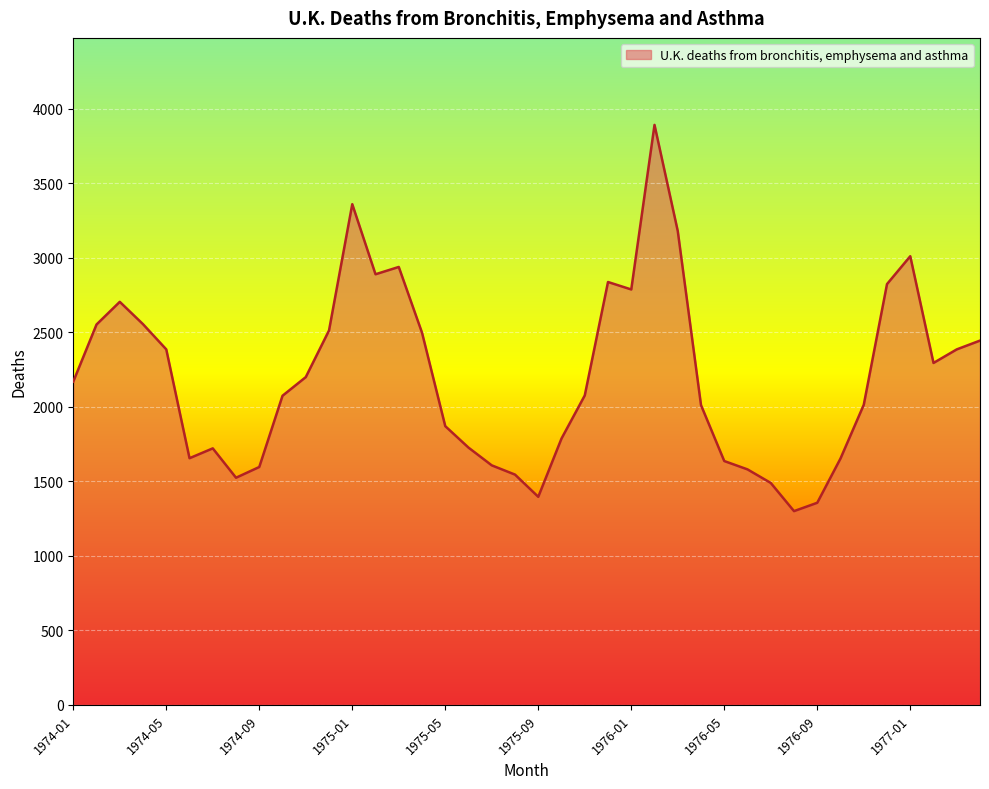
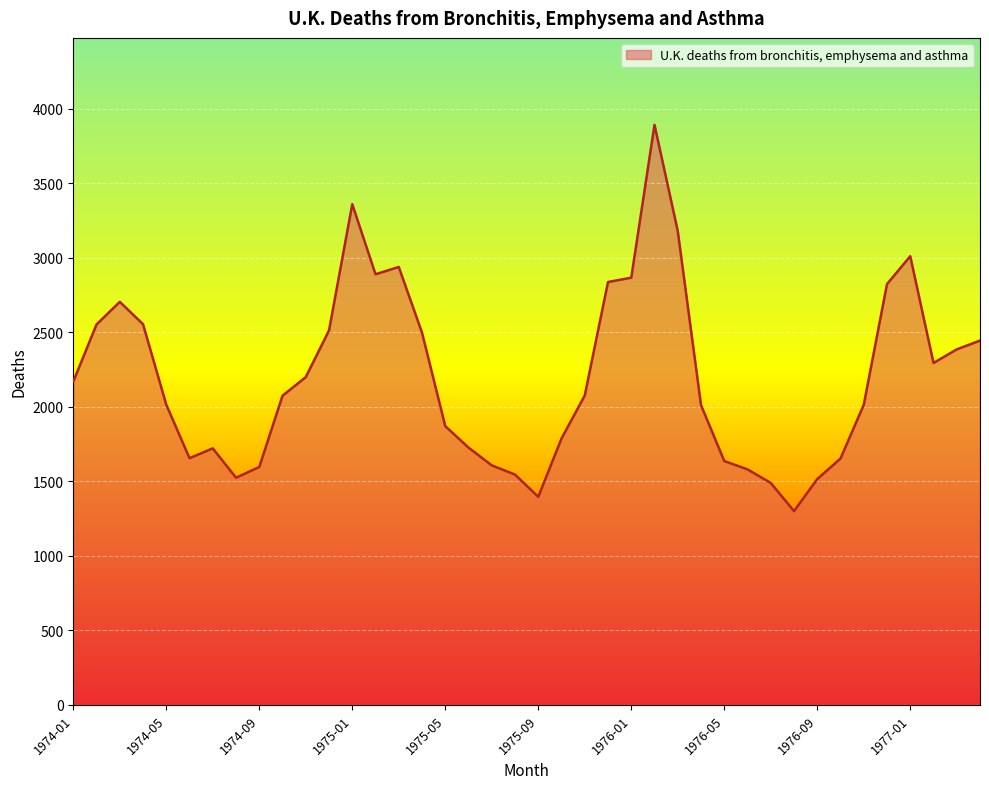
1974-05: 2390 -> 2010
1976-01: 2790 -> 2870
1976-09: 1360 -> 1520
